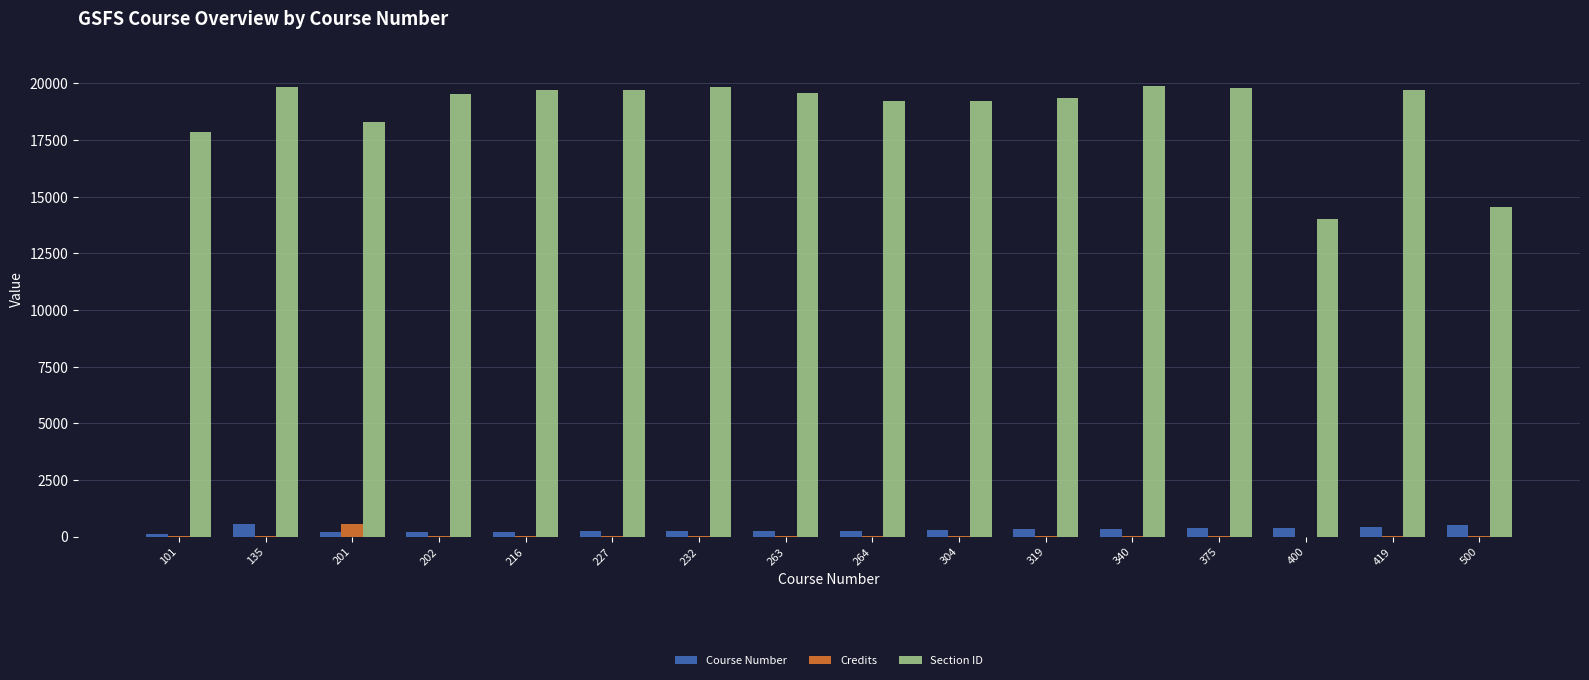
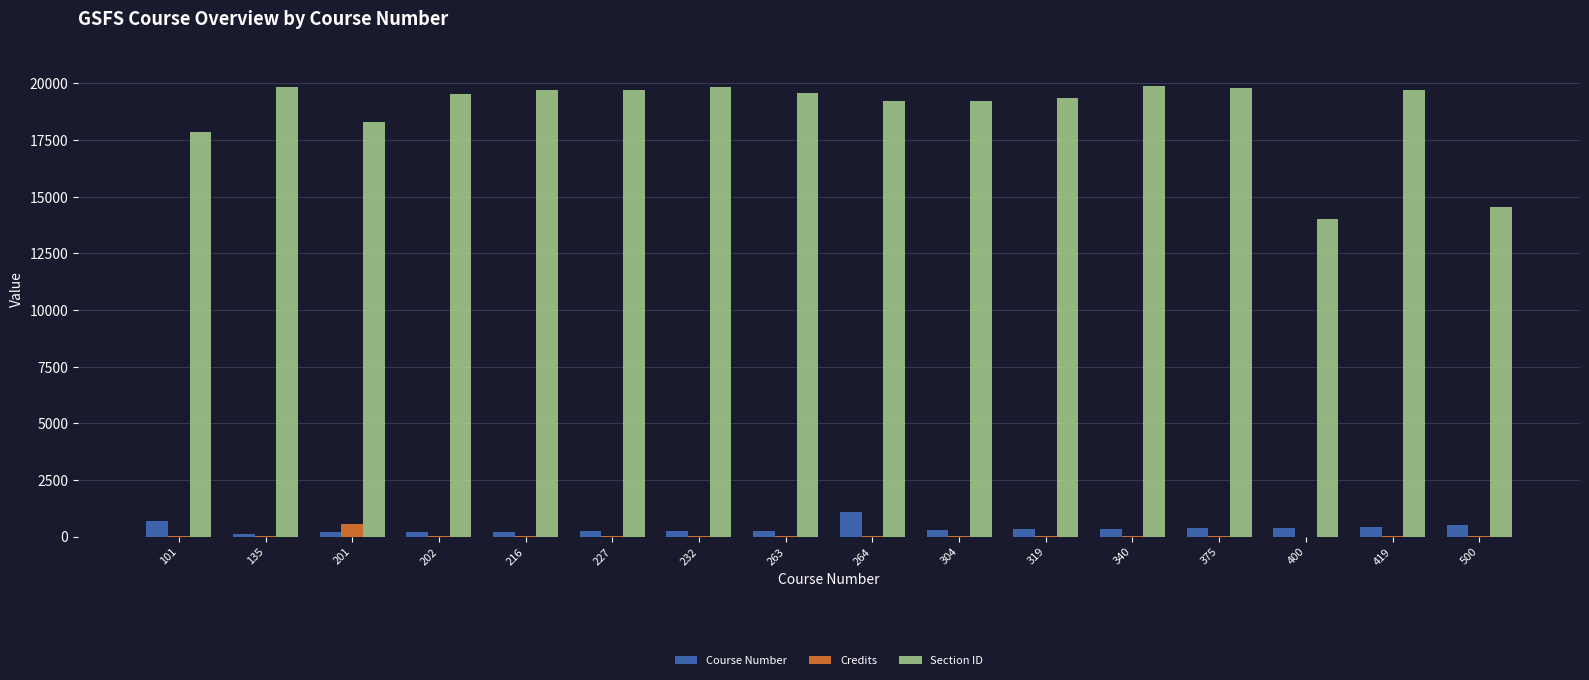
Course Number, 101: 100 -> 700
Course Number, 135: 600 -> 100
Course Number, 264: 300 -> 1100
